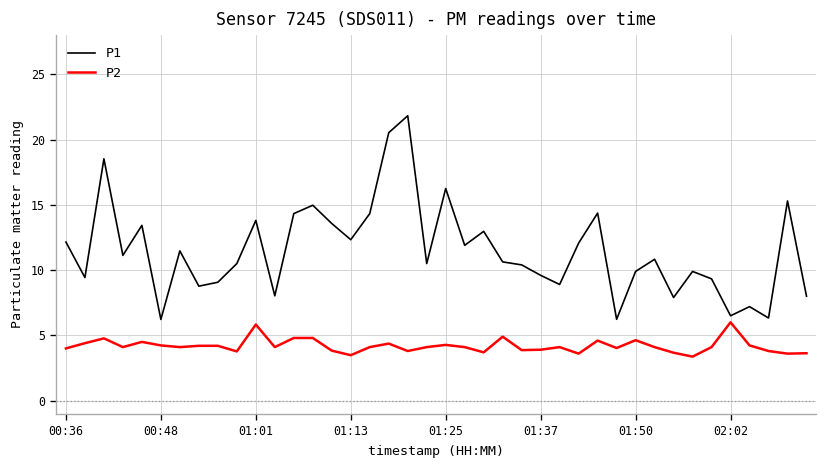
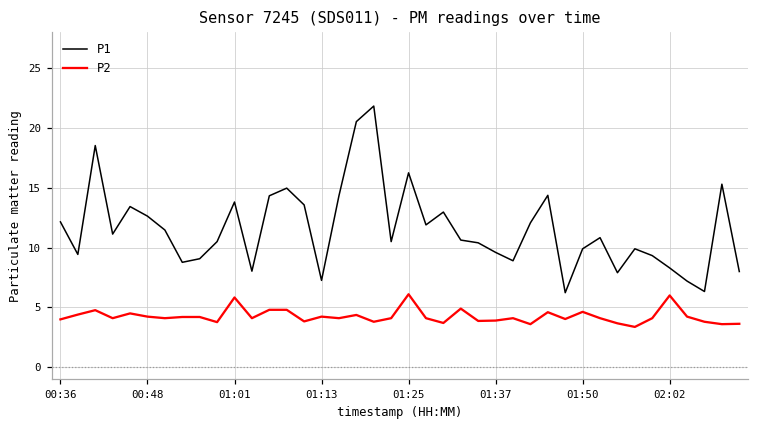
P1, 00:48: 6.2 -> 12.6
P1, 01:13: 12.3 -> 7.3
P2, 01:13: 3.5 -> 4.2
P2, 01:25: 4.3 -> 6.1
P1, 02:02: 6.5 -> 8.3
